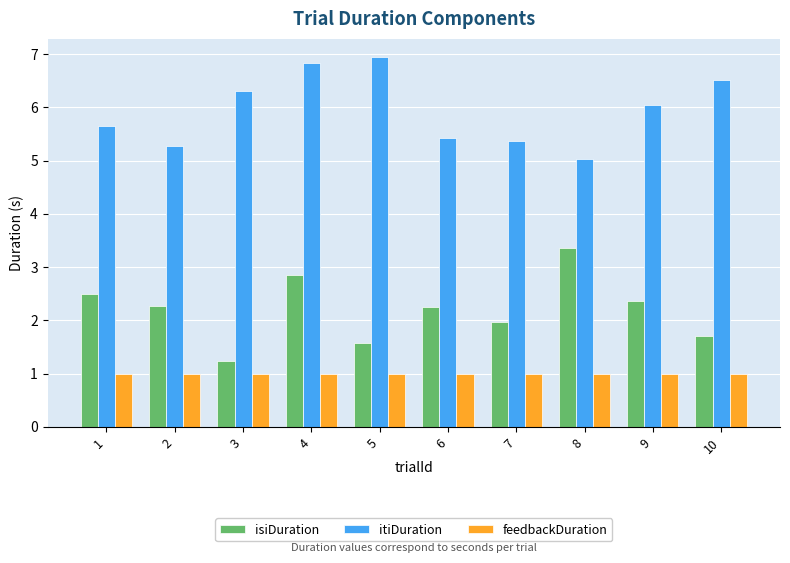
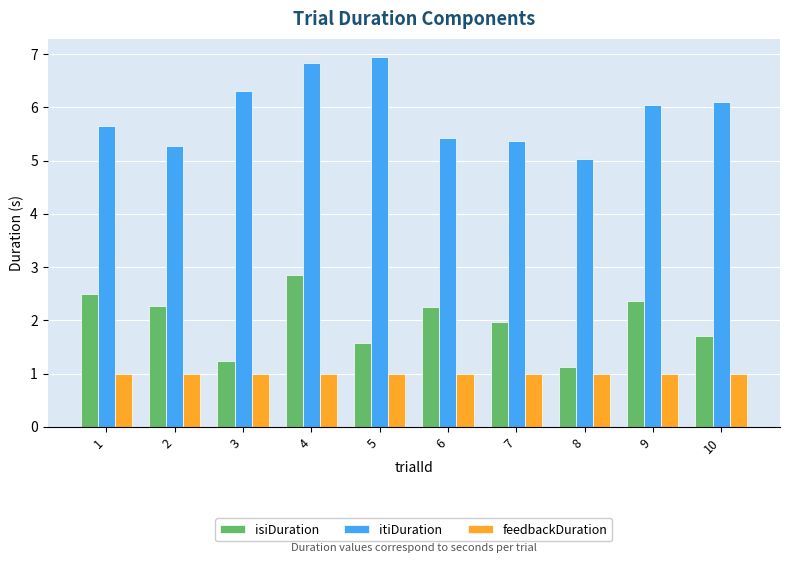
isiDuration, 8: 3.4 -> 1.1
itiDuration, 10: 6.5 -> 6.1
